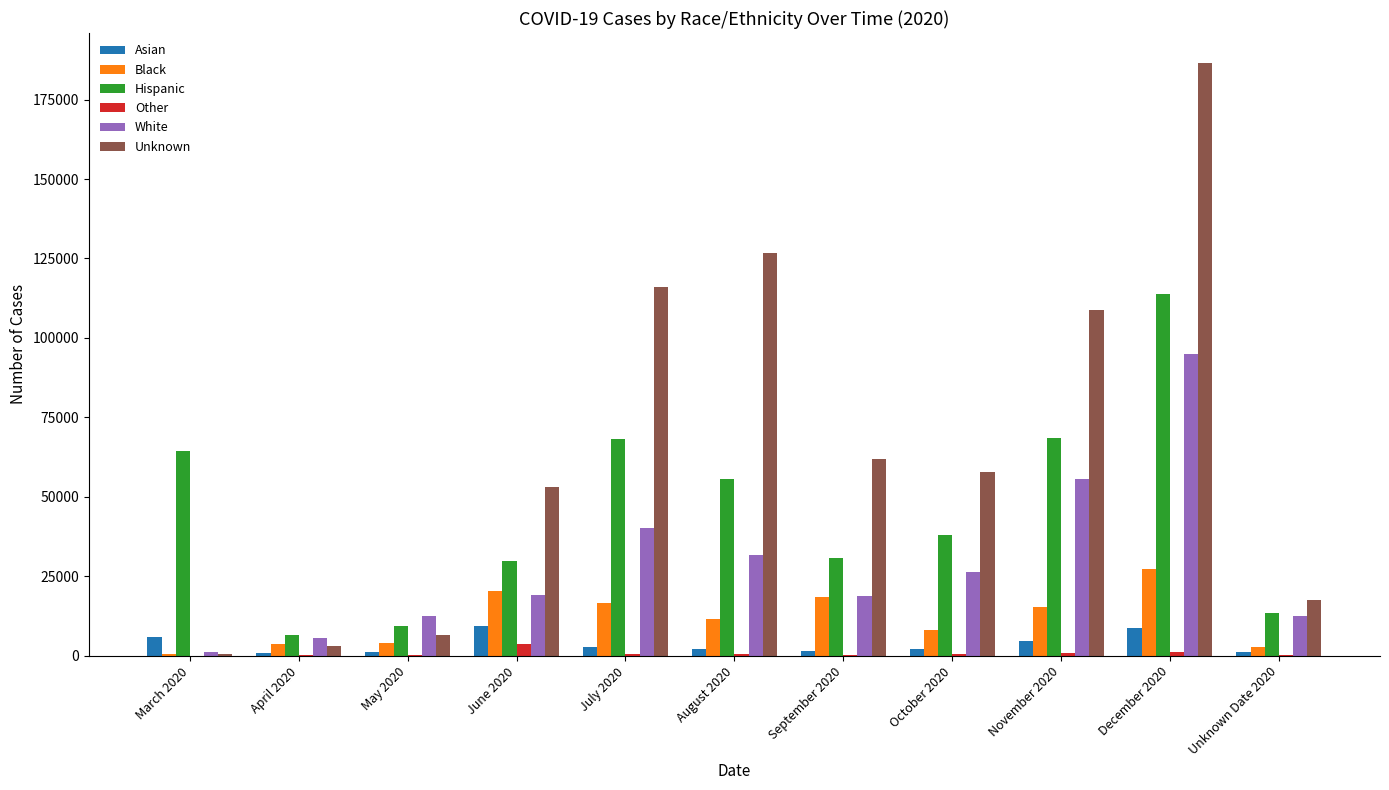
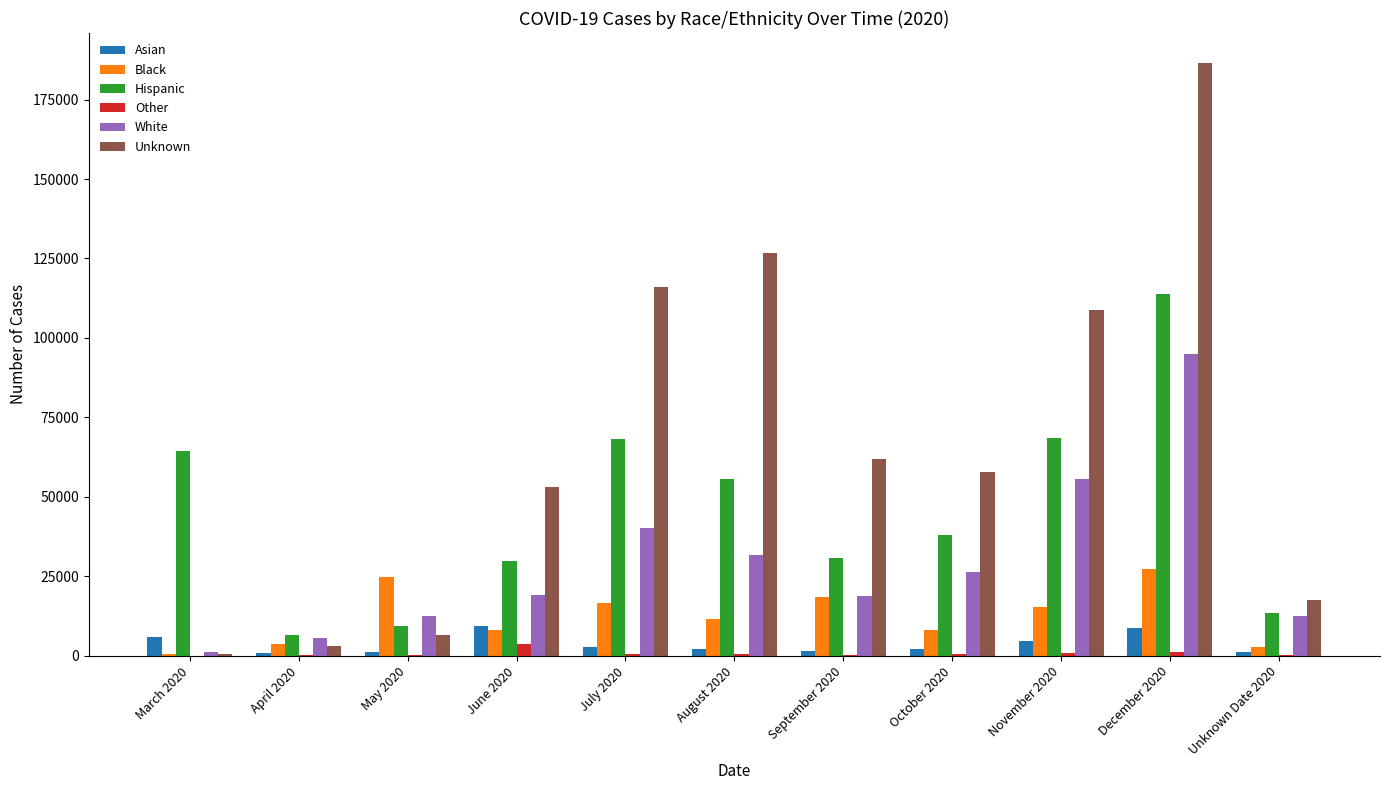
Black, May 2020: 4000 -> 25000
Black, June 2020: 20000 -> 8000
